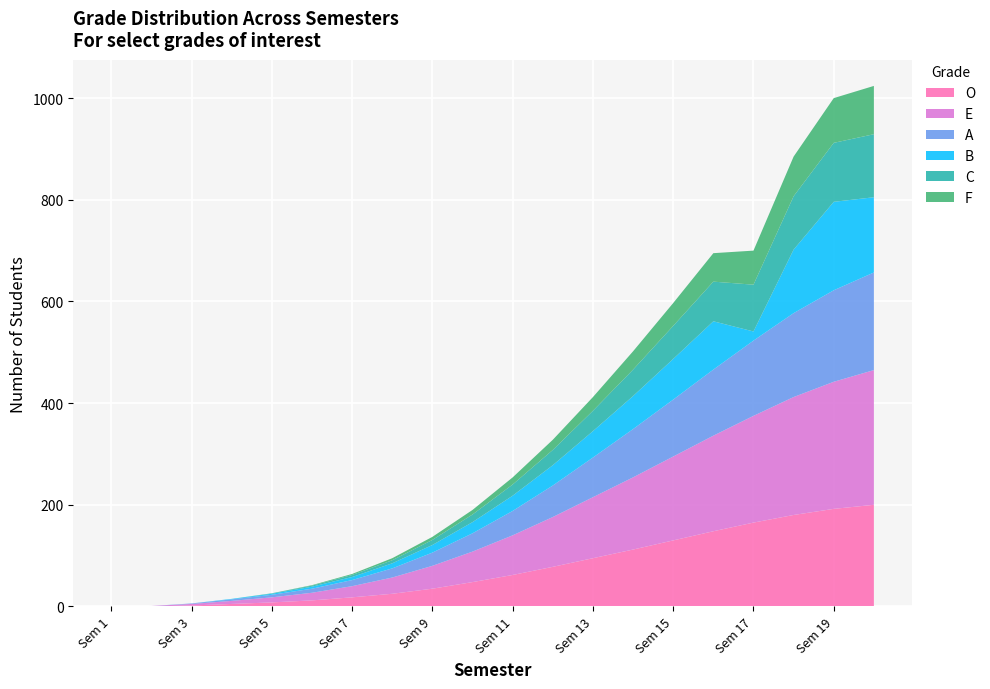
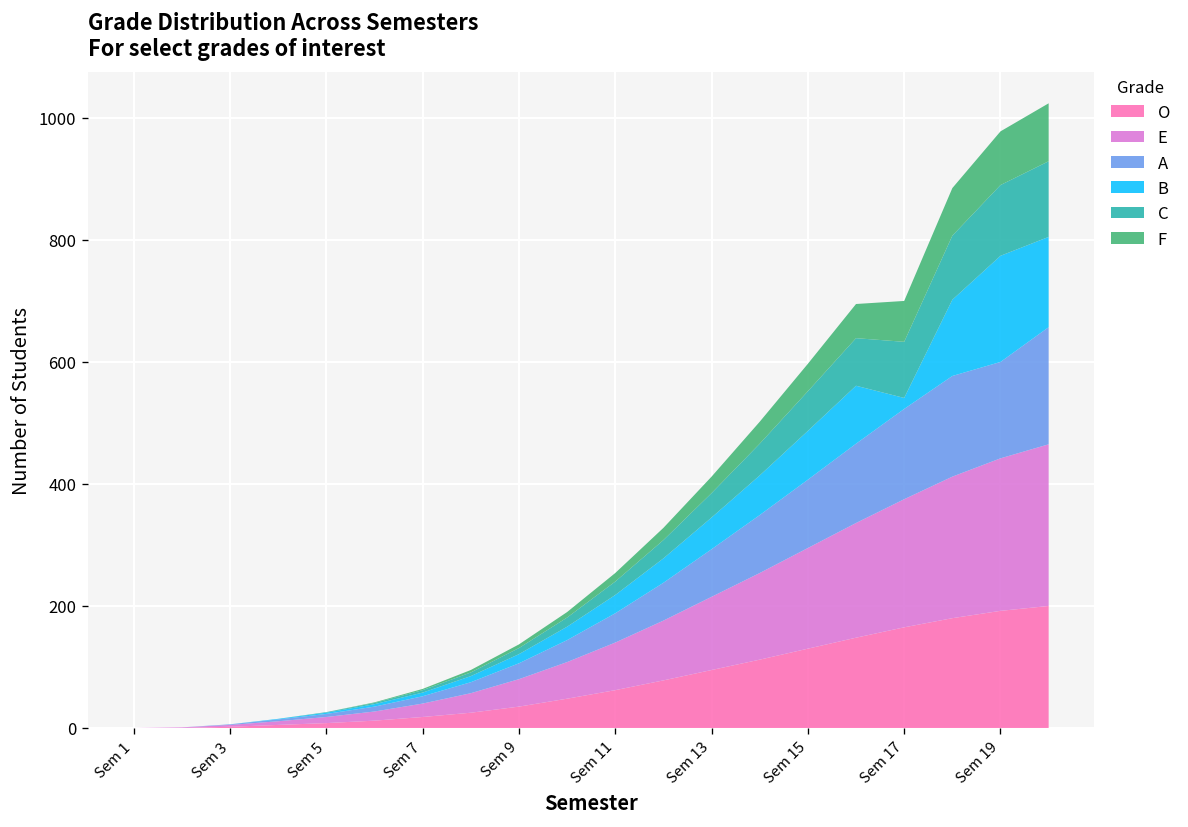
A, Sem 19: 180 -> 160
